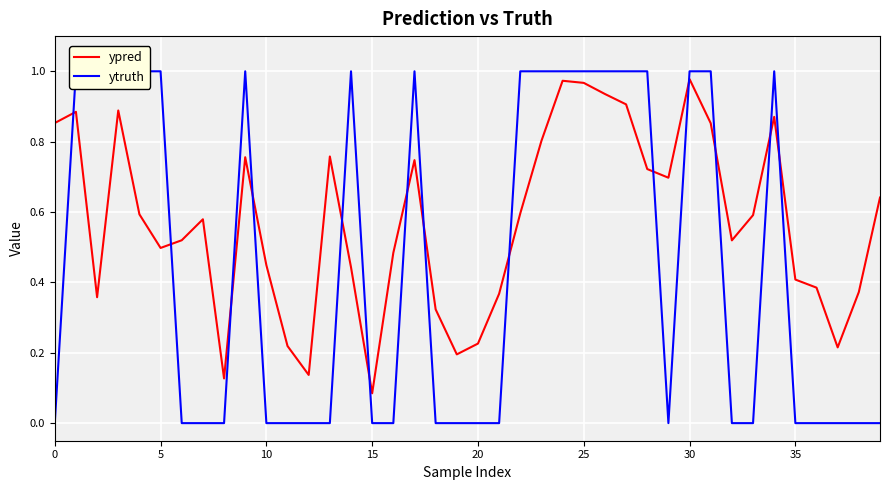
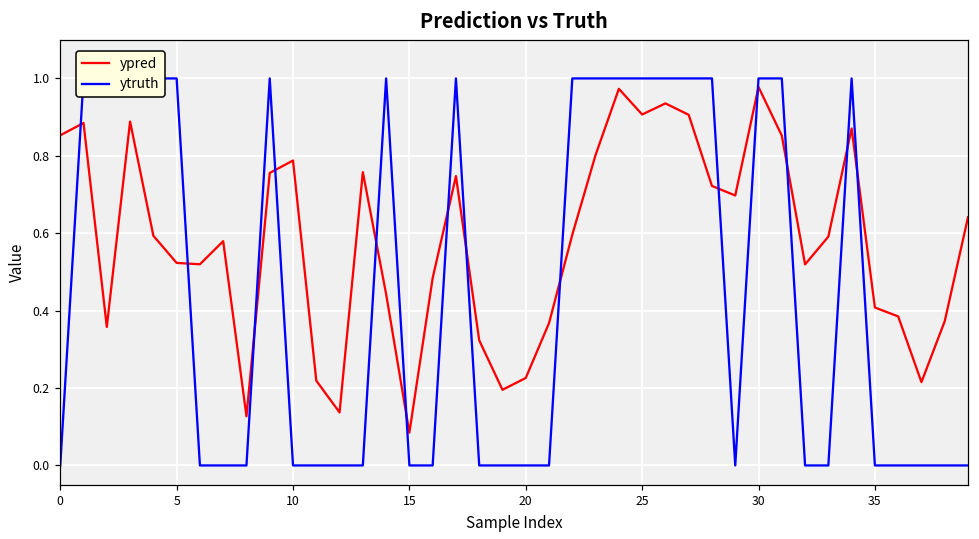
ypred, 5: 0.50 -> 0.52
ypred, 10: 0.45 -> 0.79
ypred, 25: 0.97 -> 0.91
